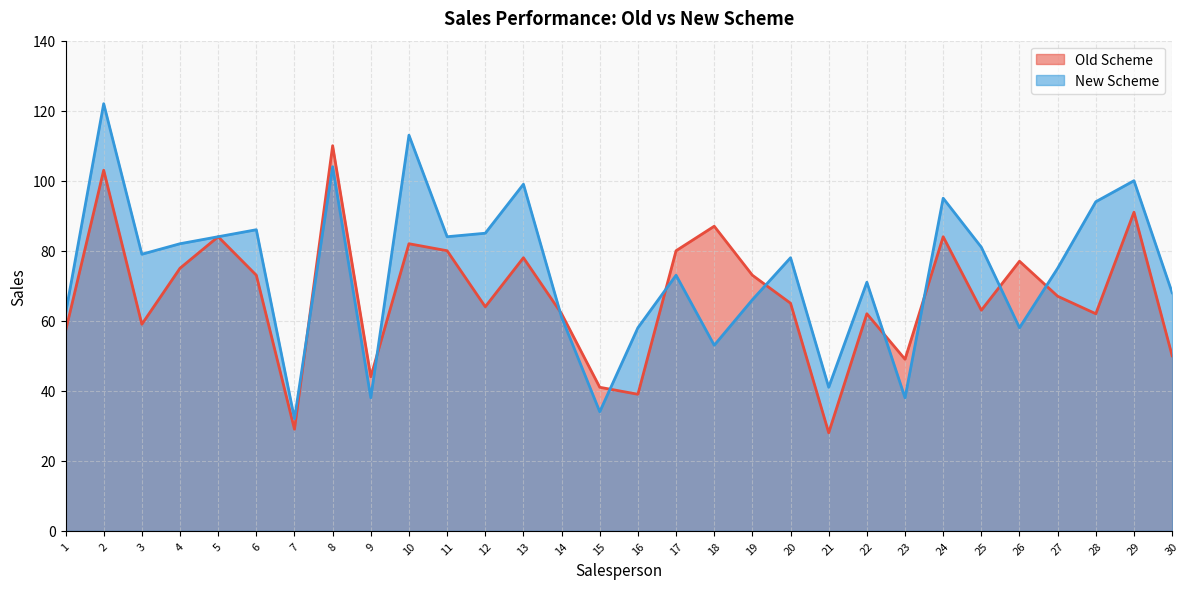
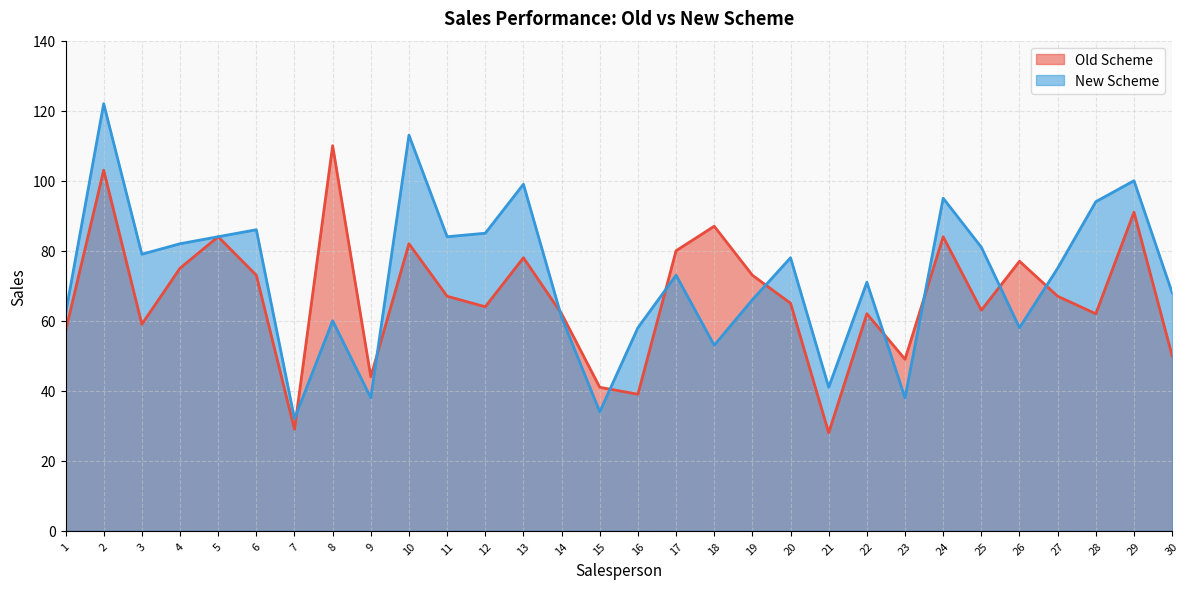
New Scheme, 8: 104 -> 60
Old Scheme, 11: 80 -> 67
